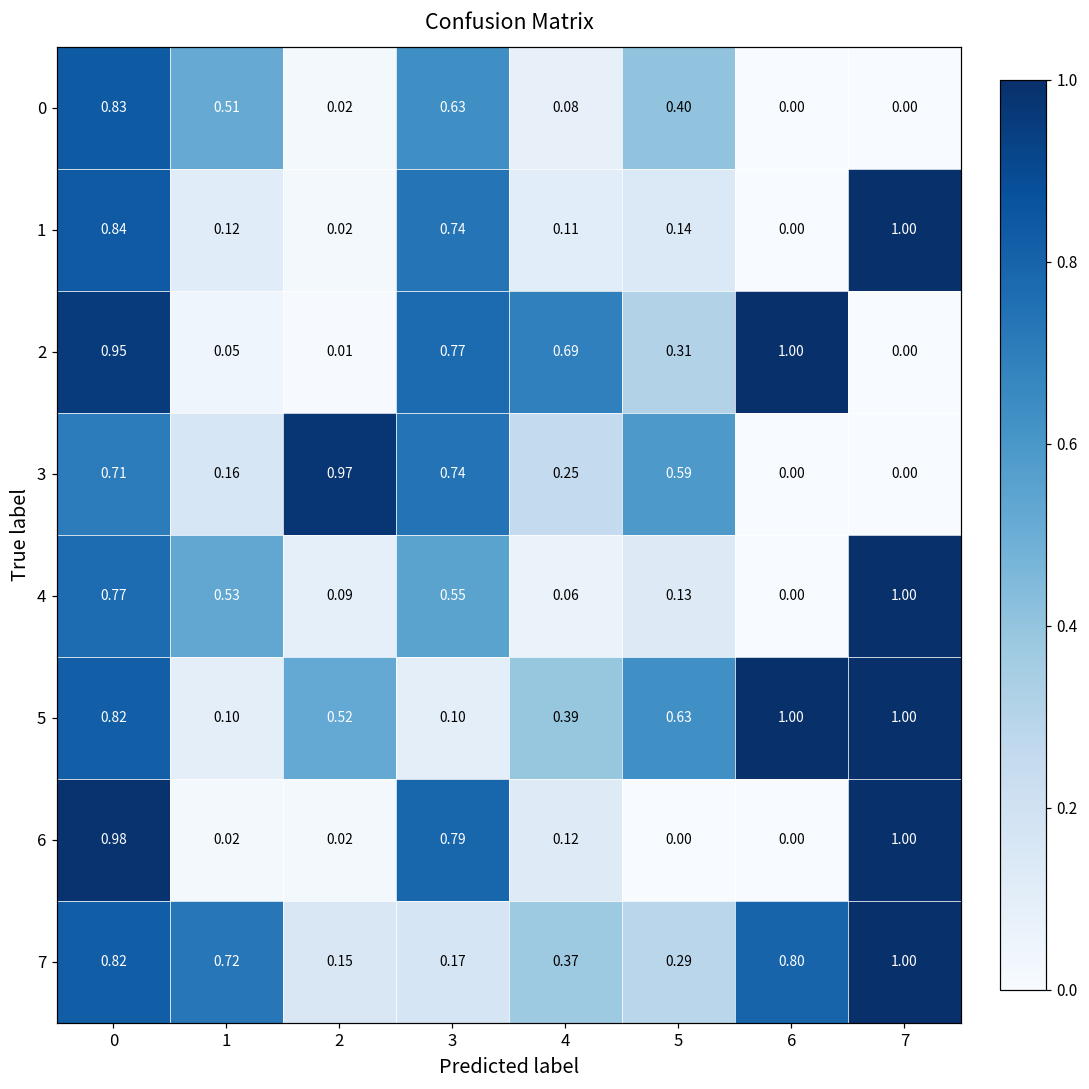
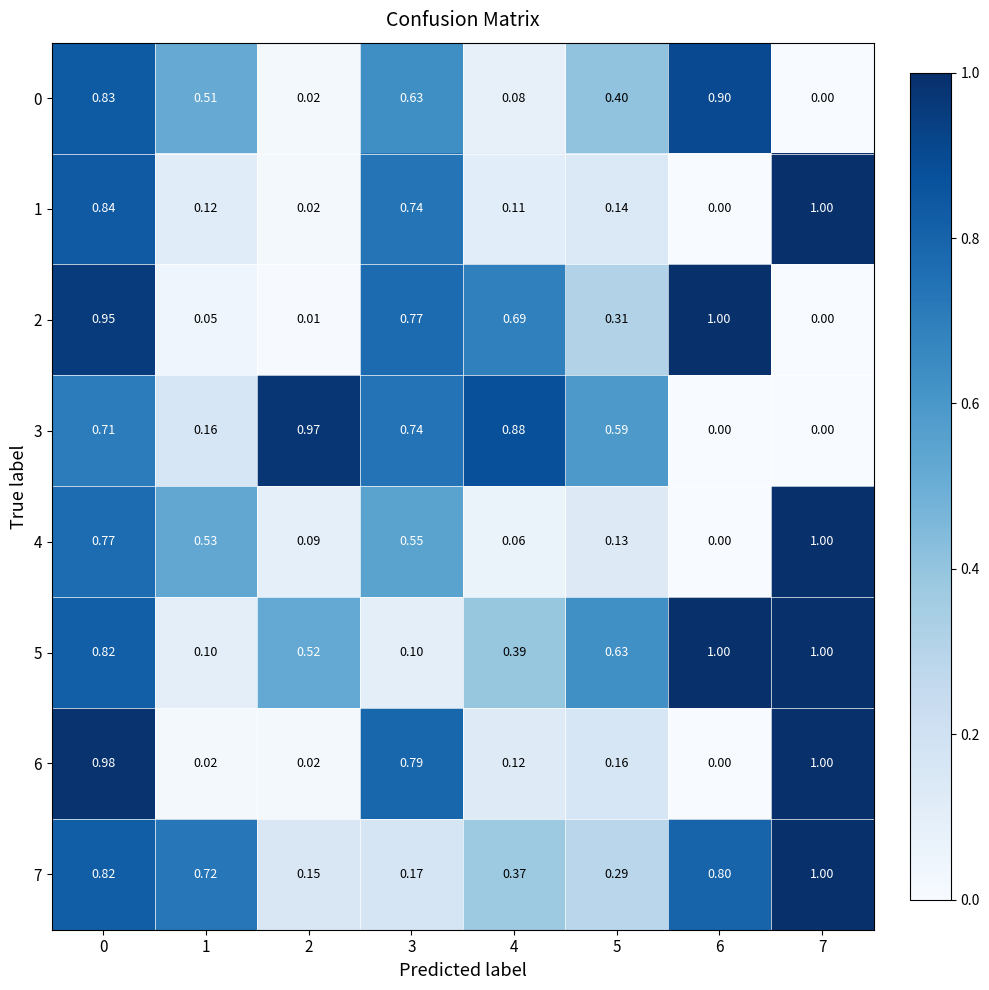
0, 6: 0.00 -> 0.90
3, 4: 0.25 -> 0.88
6, 5: 0.00 -> 0.16
